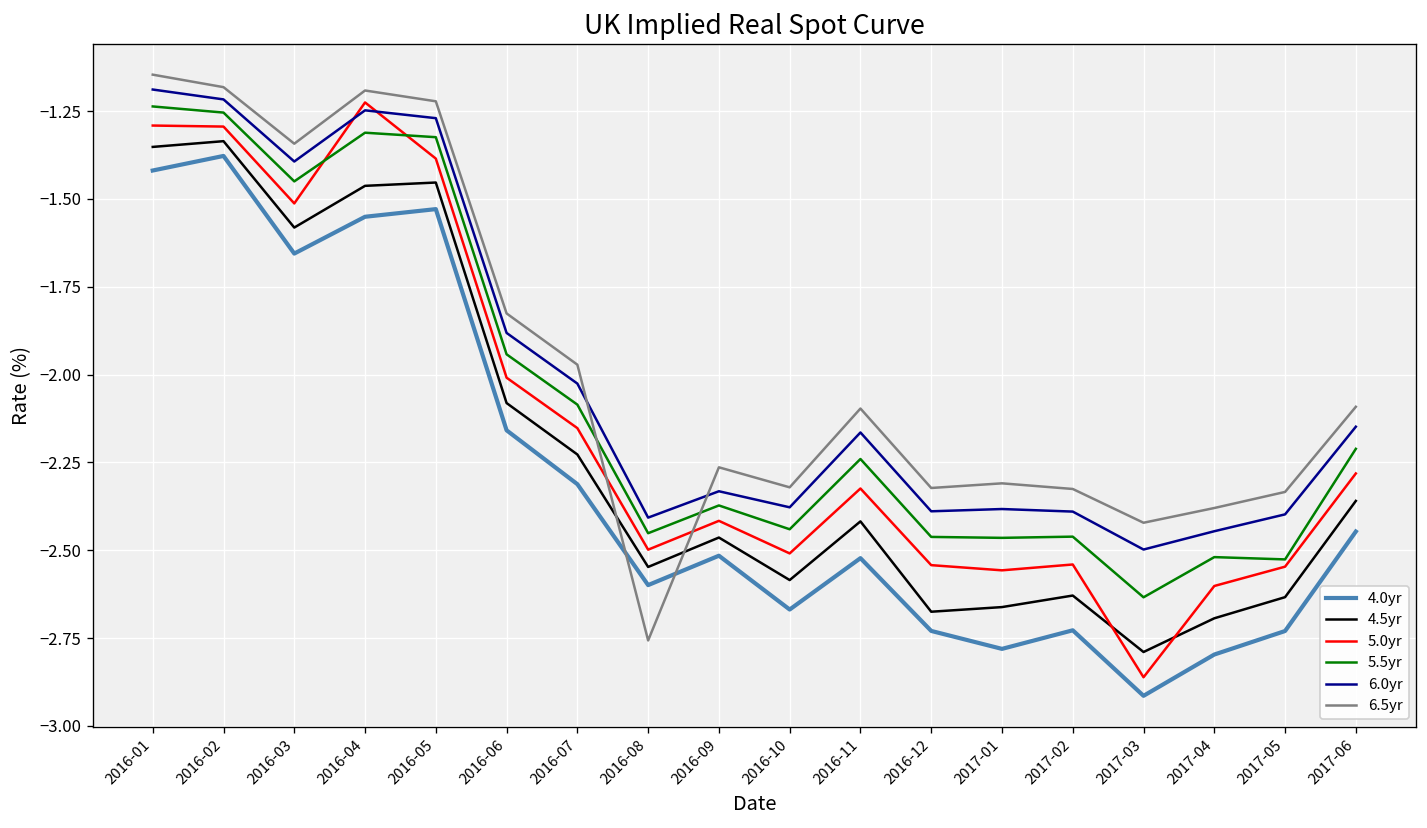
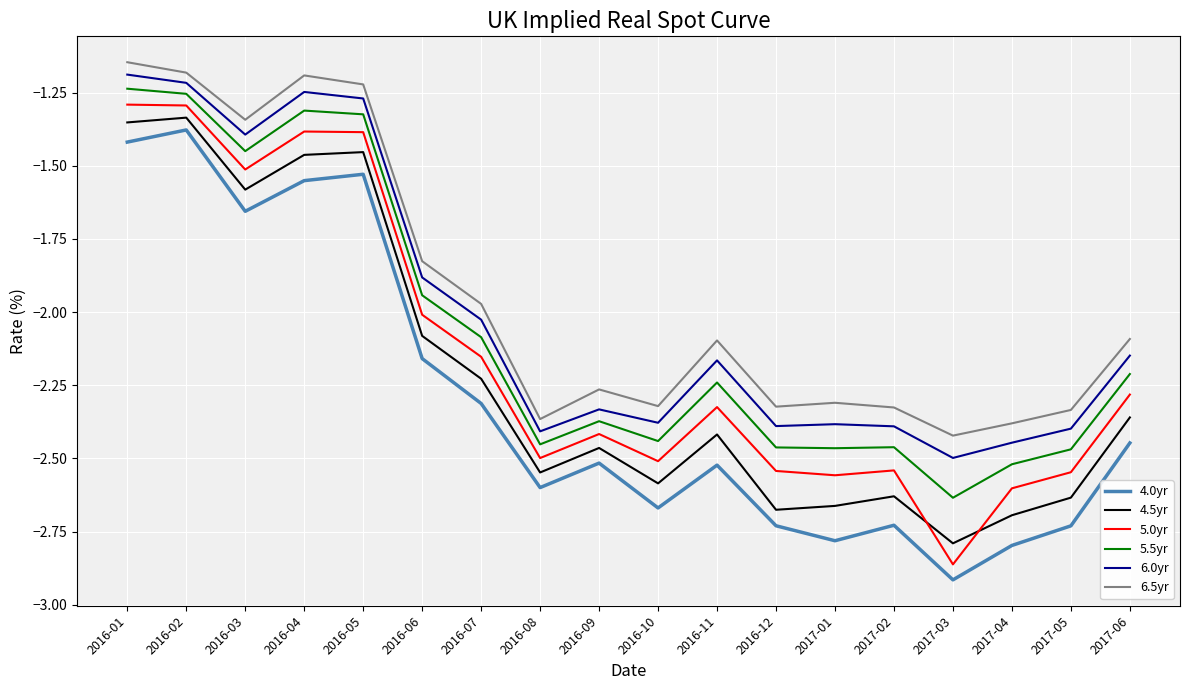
5.0yr, 2016-04: -1.23 -> -1.38
6.5yr, 2016-08: -2.76 -> -2.37
5.5yr, 2017-05: -2.53 -> -2.47
